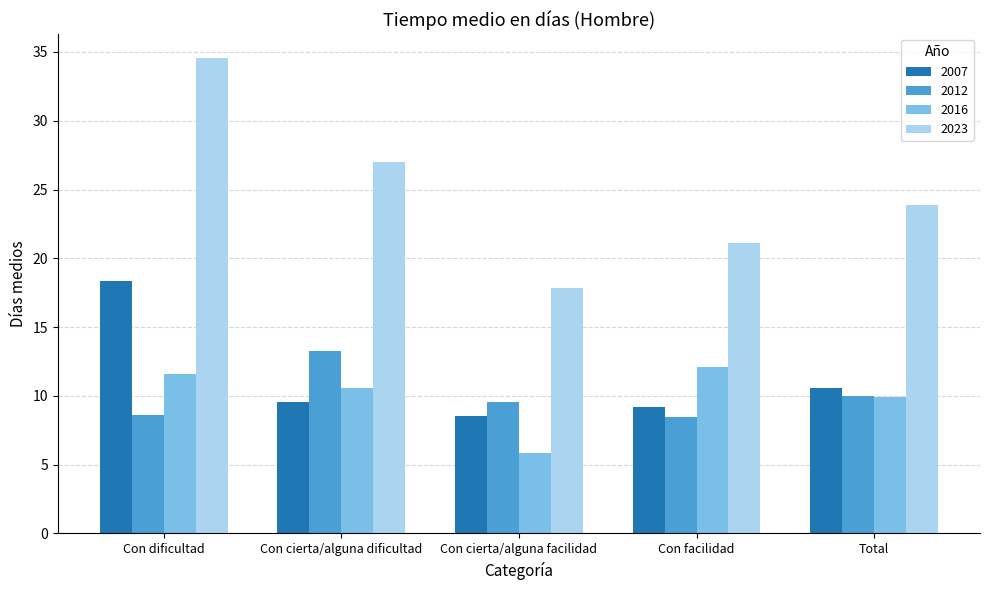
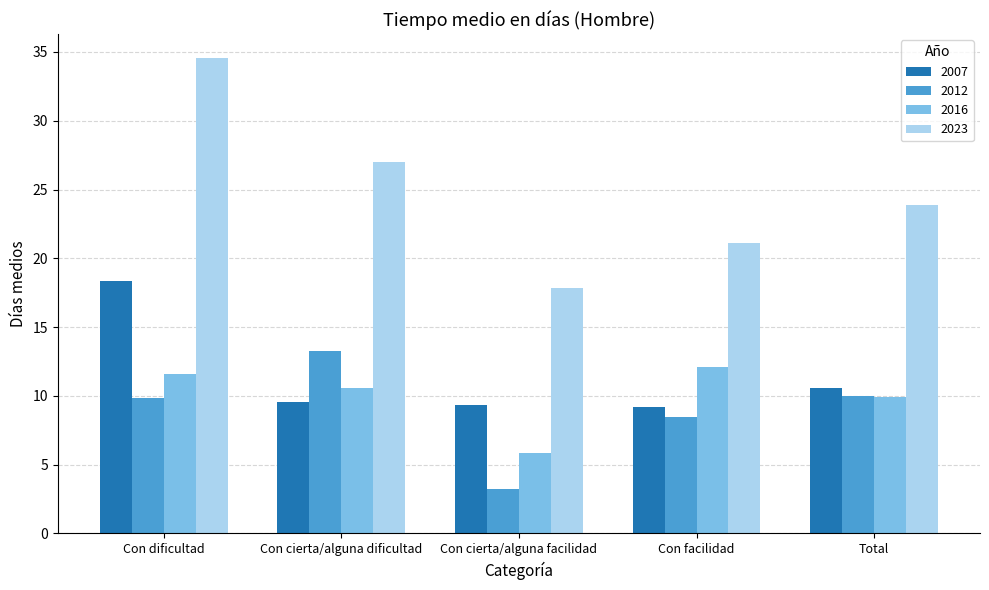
2012, Con dificultad: 8.6 -> 9.8
2007, Con cierta/alguna facilidad: 8.6 -> 9.3
2012, Con cierta/alguna facilidad: 9.5 -> 3.2
